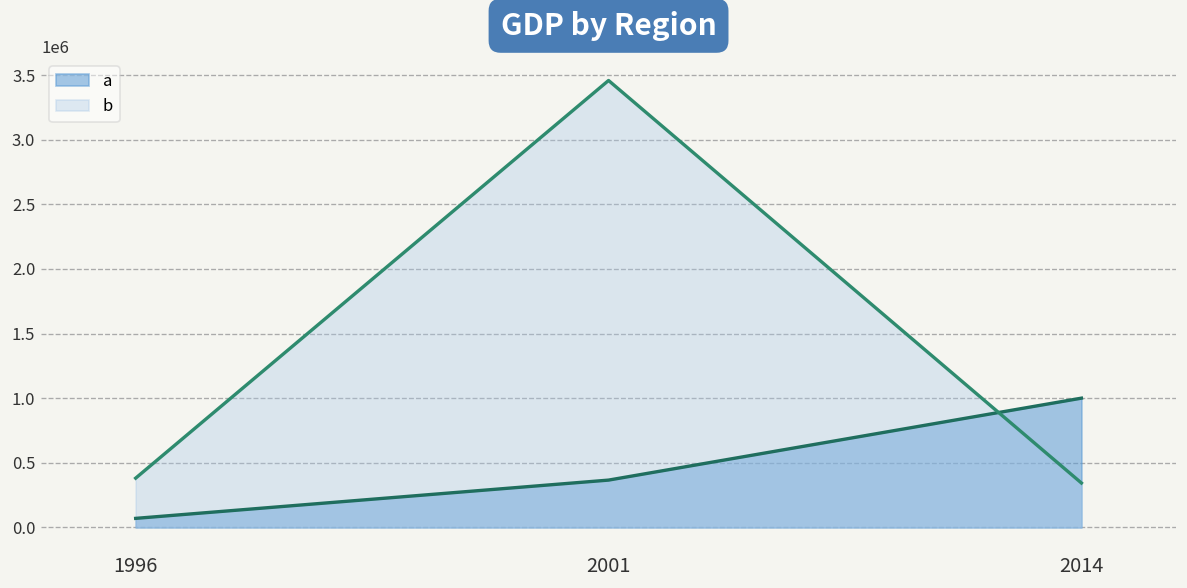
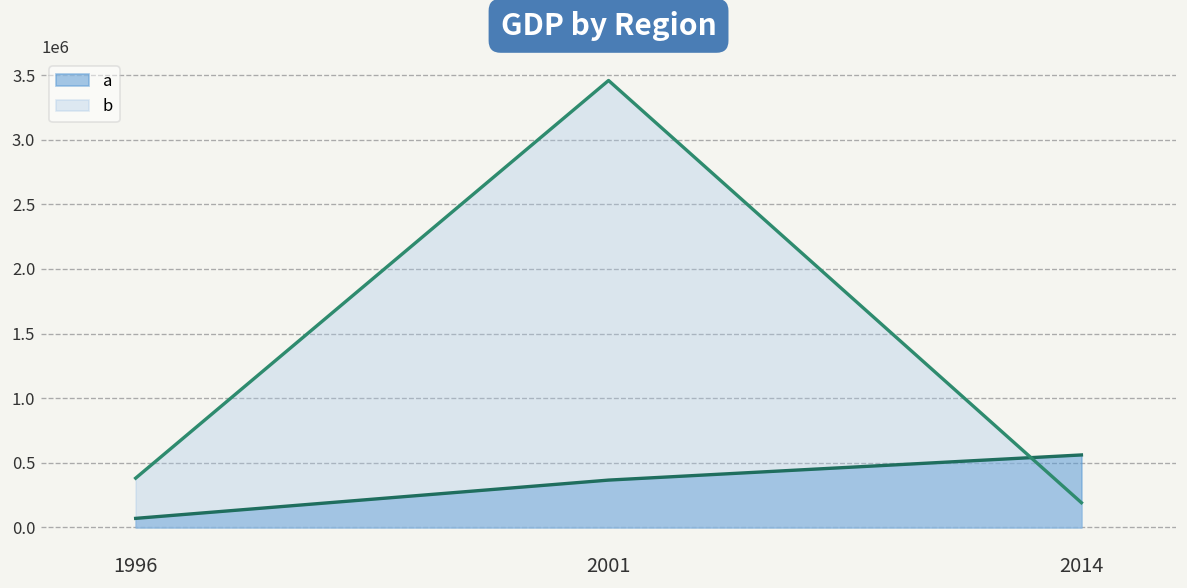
a, 2014: 1000000 -> 560000
b, 2014: 340000 -> 190000
